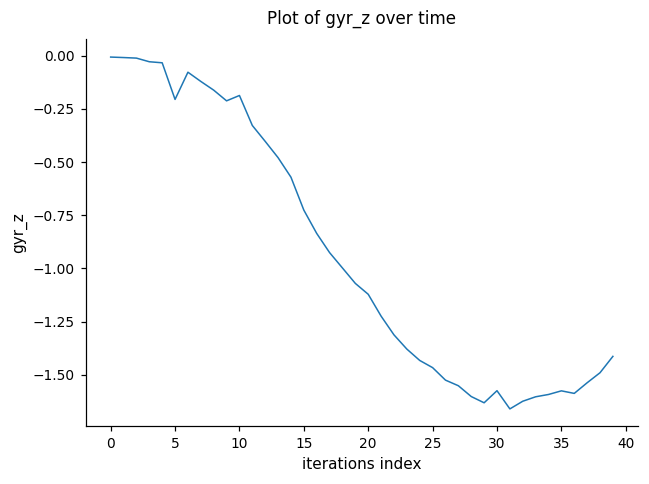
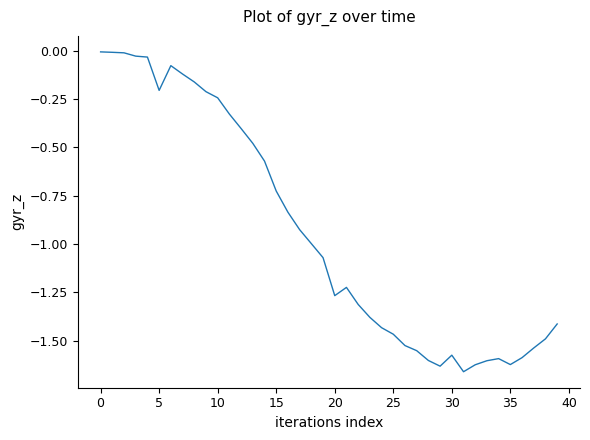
10: -0.19 -> -0.24
20: -1.12 -> -1.27
35: -1.58 -> -1.62
